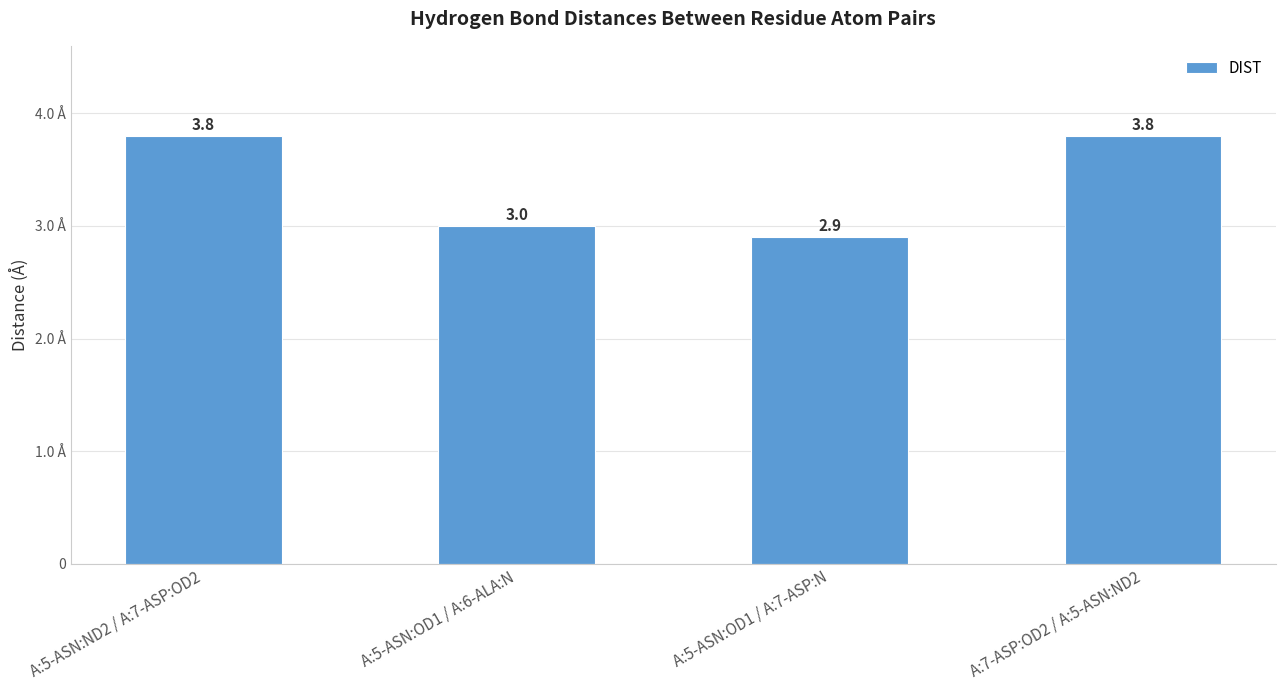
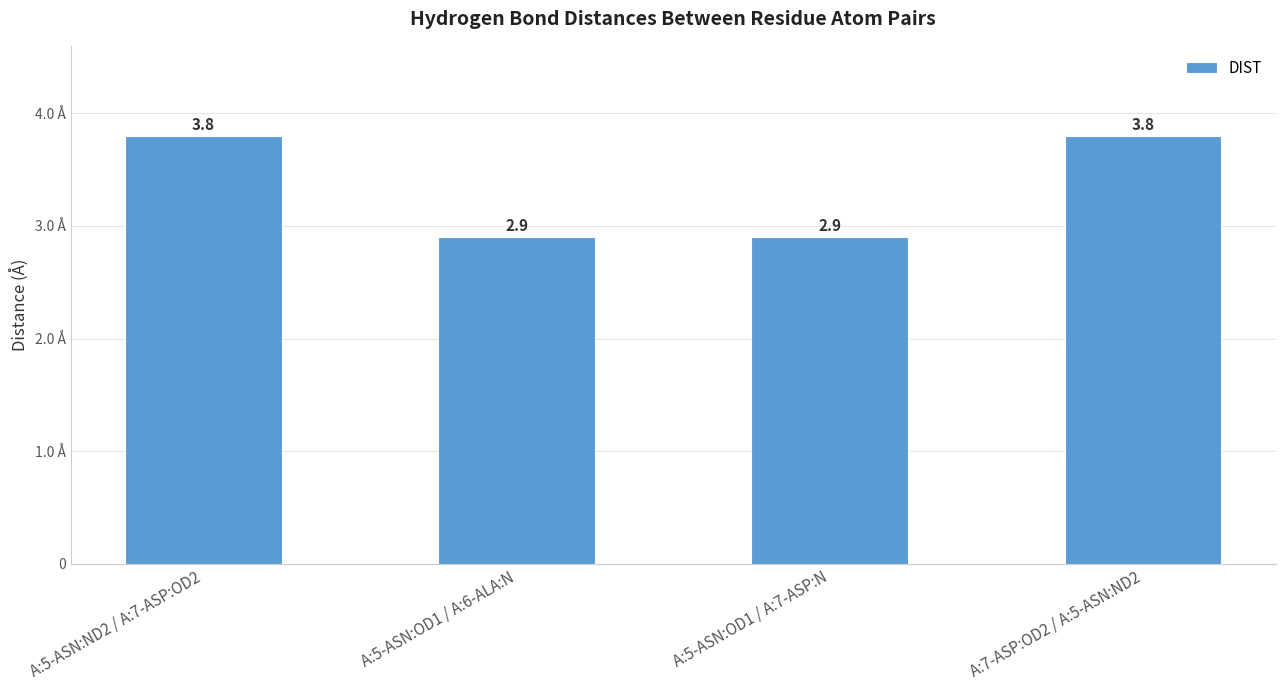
A:5-ASN:OD1 / A:6-ALA:N: 3.0 -> 2.9
